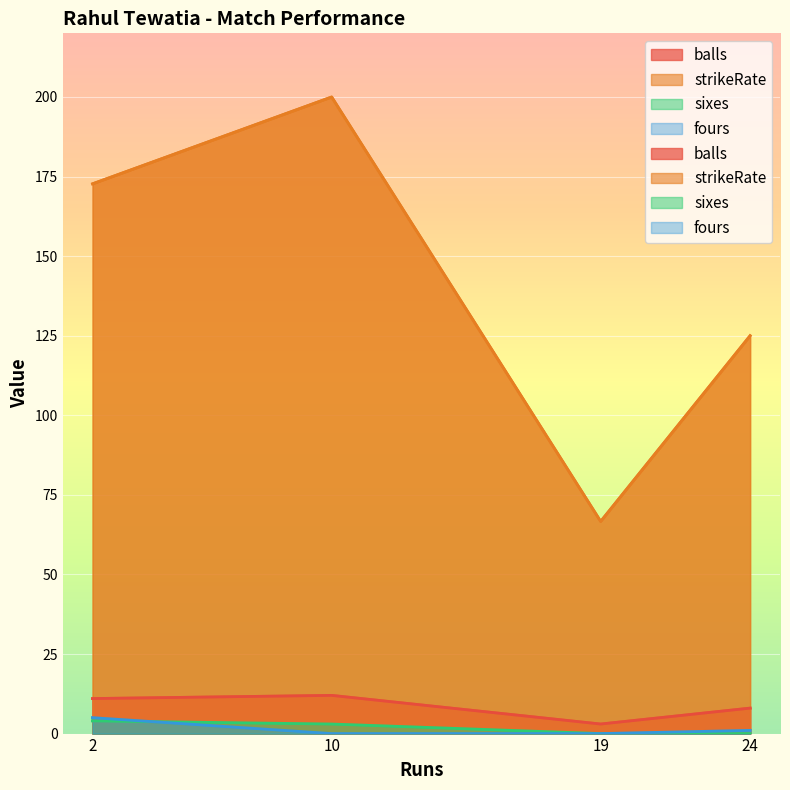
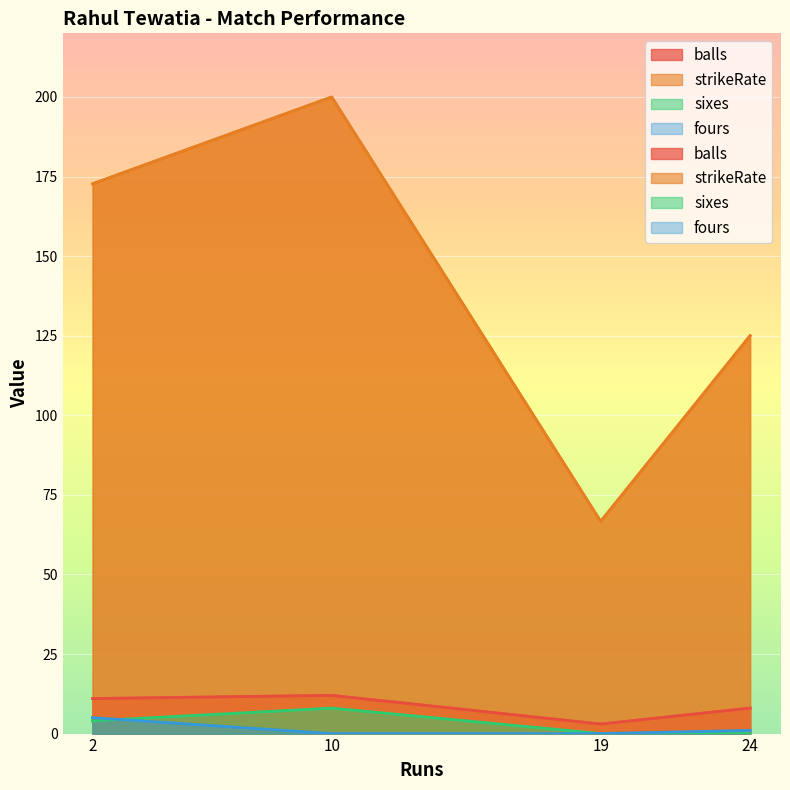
sixes, 10: 3 -> 8
